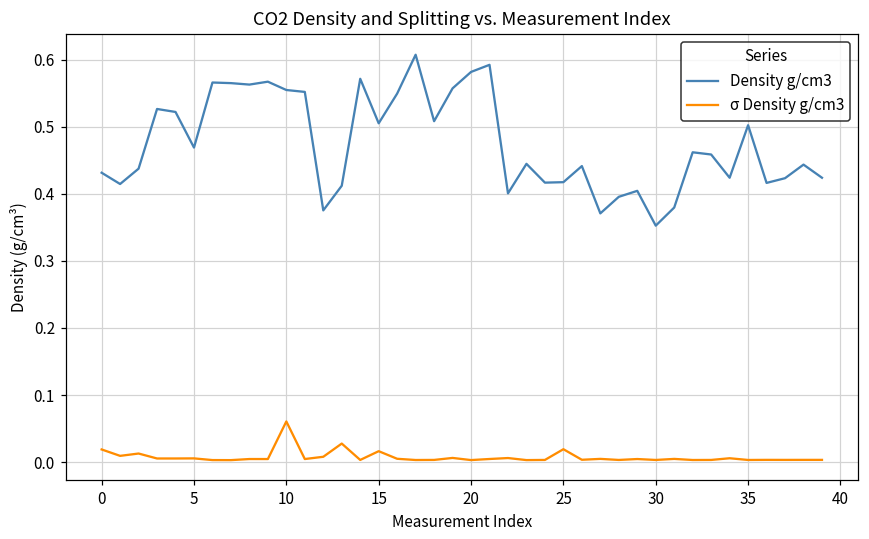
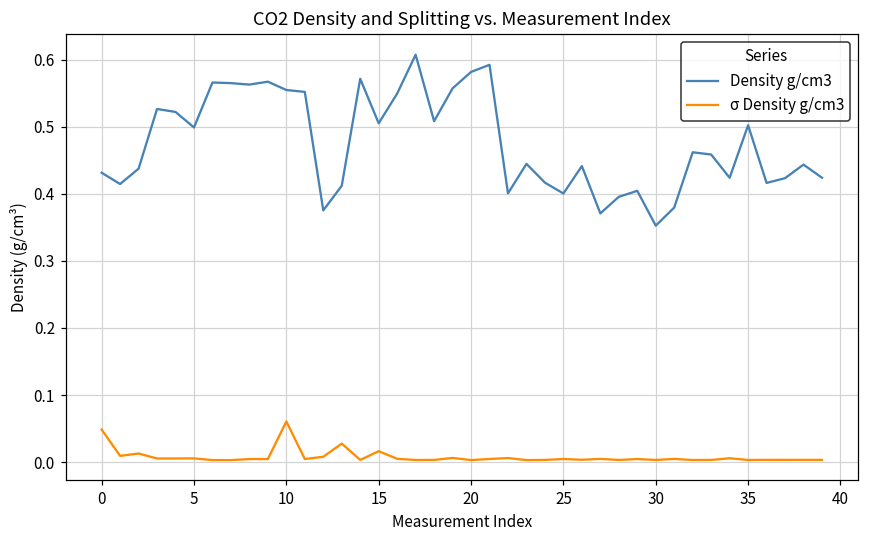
σ Density g/cm3, 0: 0.02 -> 0.05
Density g/cm3, 5: 0.47 -> 0.50
Density g/cm3, 25: 0.42 -> 0.40
σ Density g/cm3, 25: 0.02 -> 0.00
